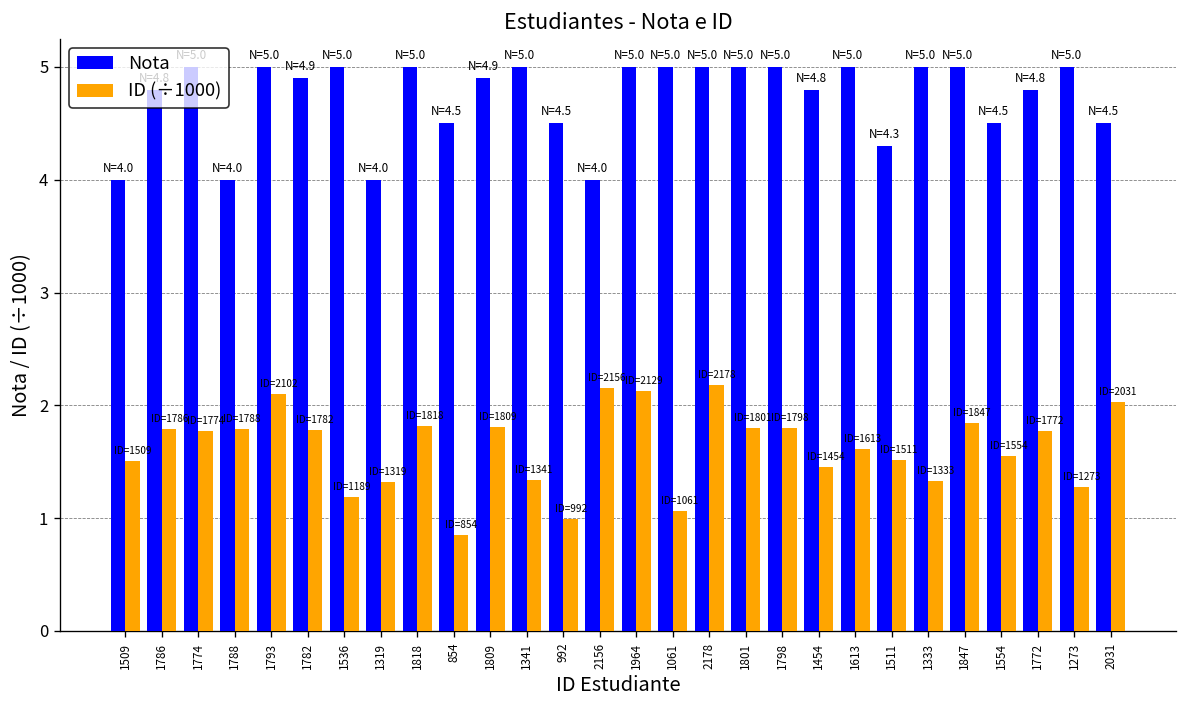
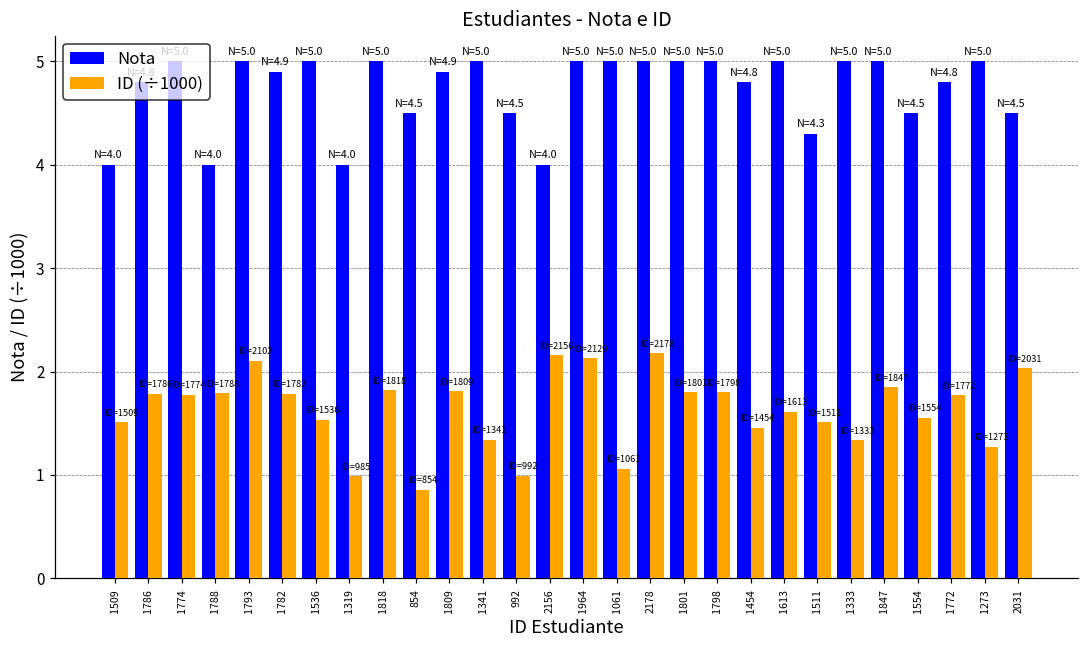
ID (÷1000), 1536: 1189 -> 1536
ID (÷1000), 1319: 1319 -> 985
